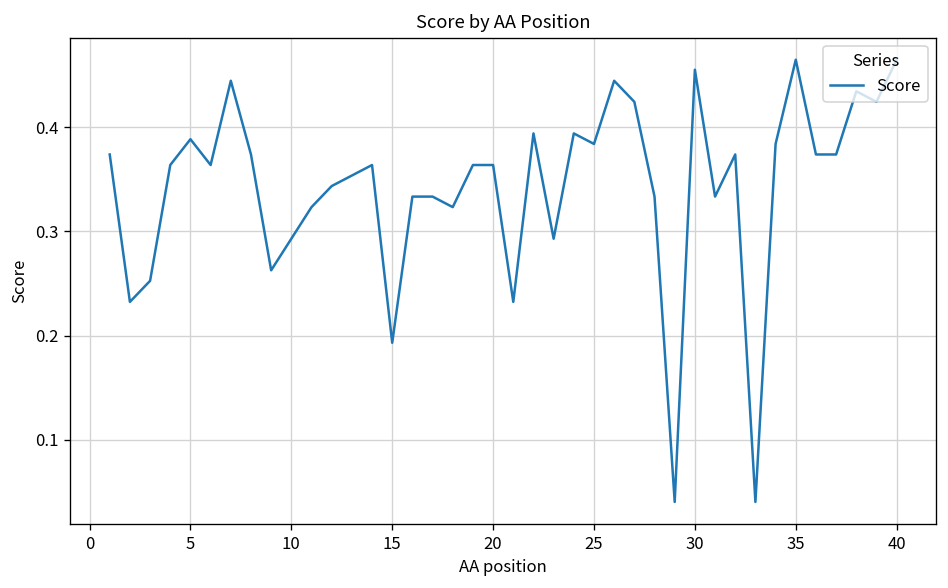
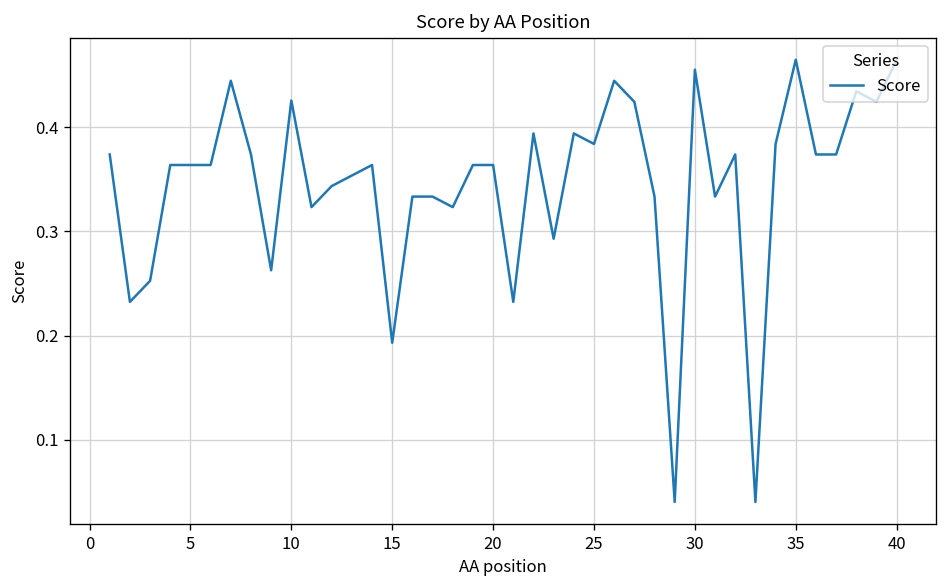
5: 0.39 -> 0.36
10: 0.29 -> 0.43
